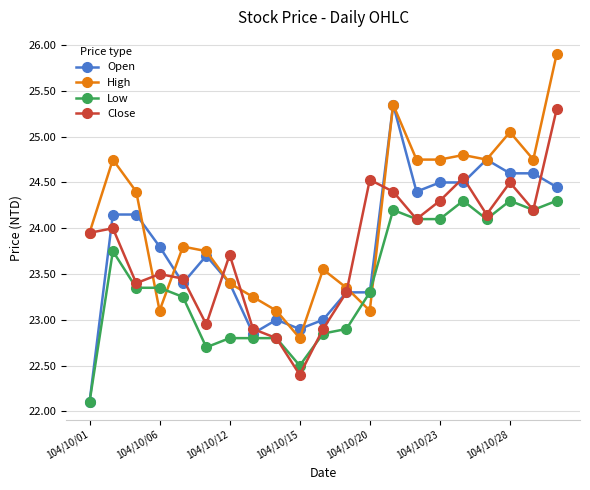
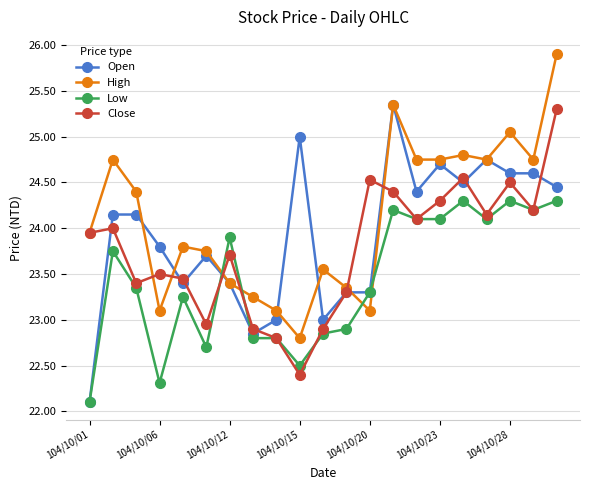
Low, 104/10/06: 23.4 -> 22.3
Low, 104/10/12: 22.8 -> 23.9
Open, 104/10/15: 22.9 -> 25.0
Open, 104/10/23: 24.5 -> 24.7
